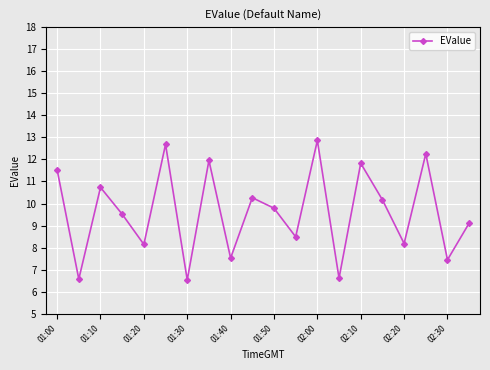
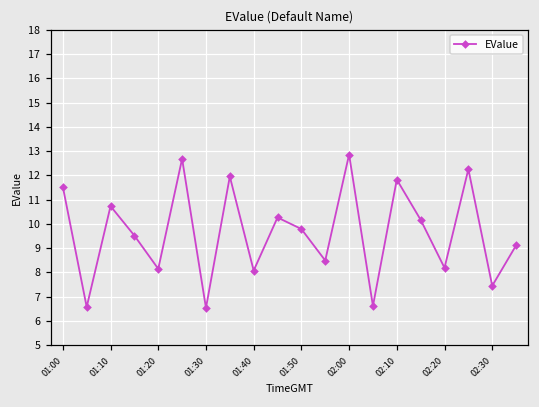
01:40: 7.5 -> 8.1
